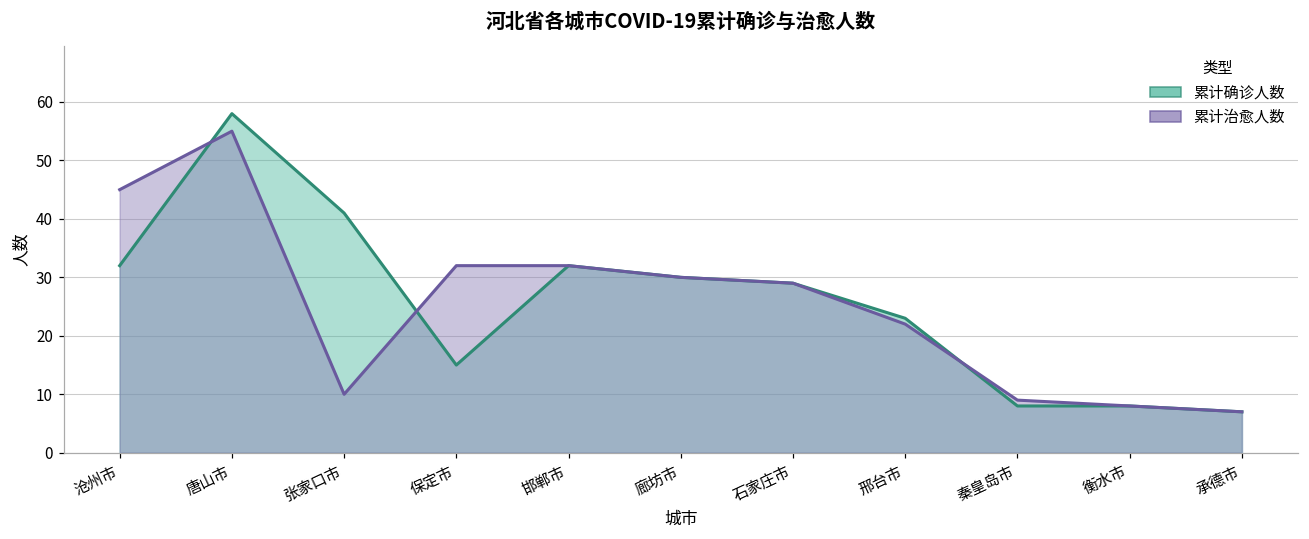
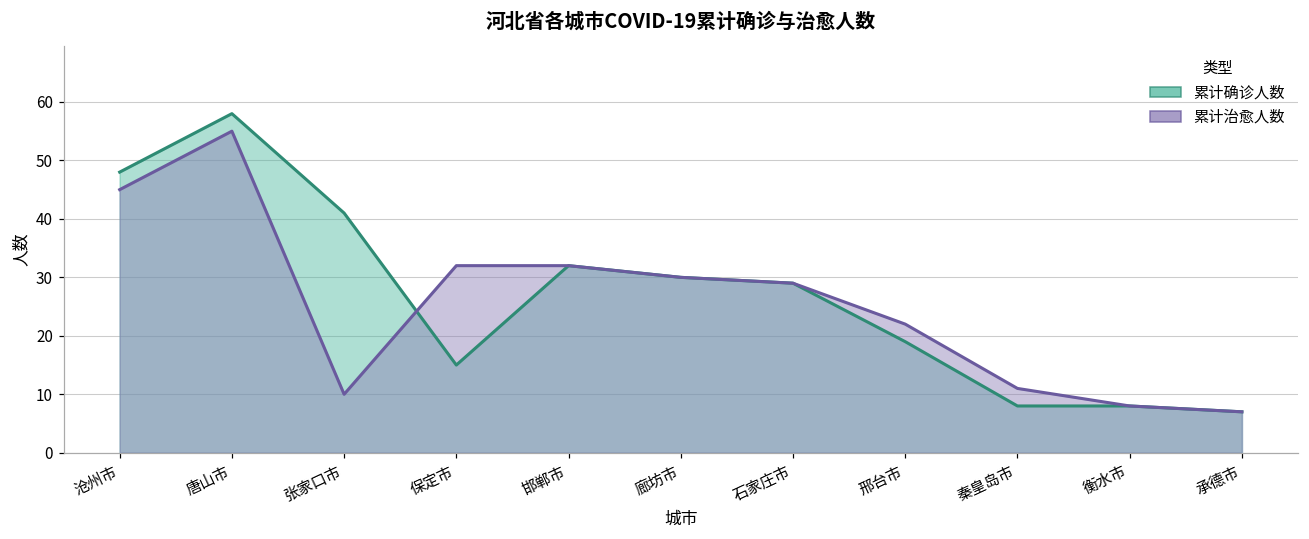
累计确诊人数, 沧州市: 32 -> 48
累计确诊人数, 邢台市: 23 -> 19
累计治愈人数, 秦皇岛市: 9 -> 11
